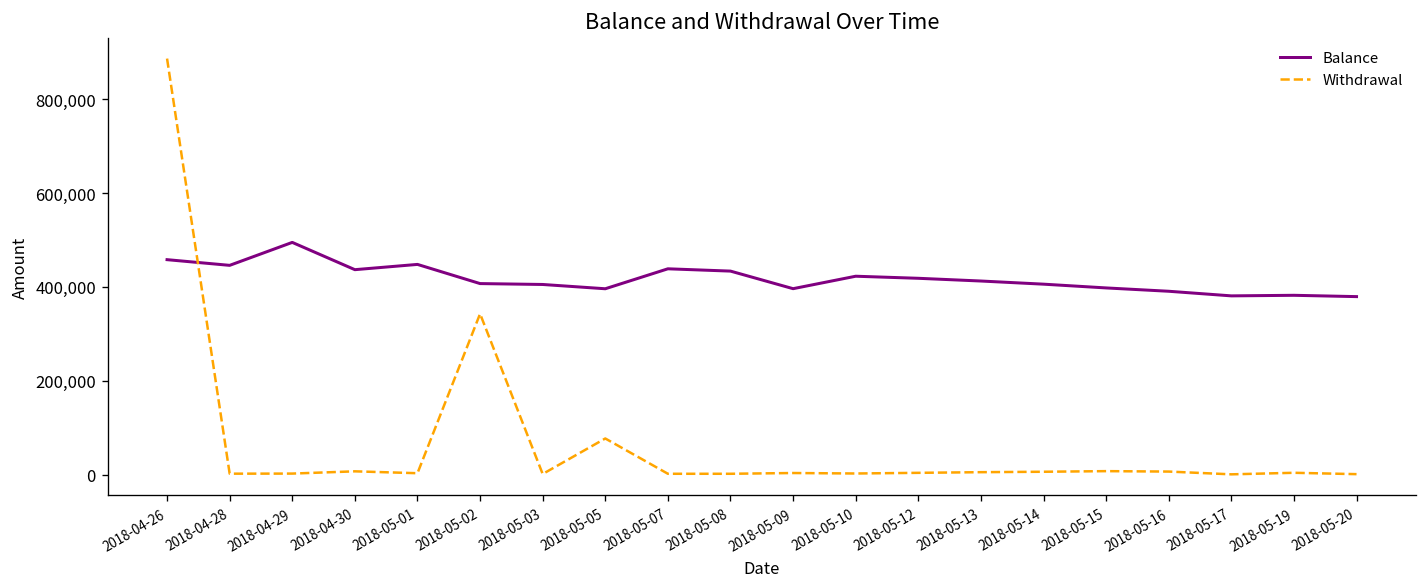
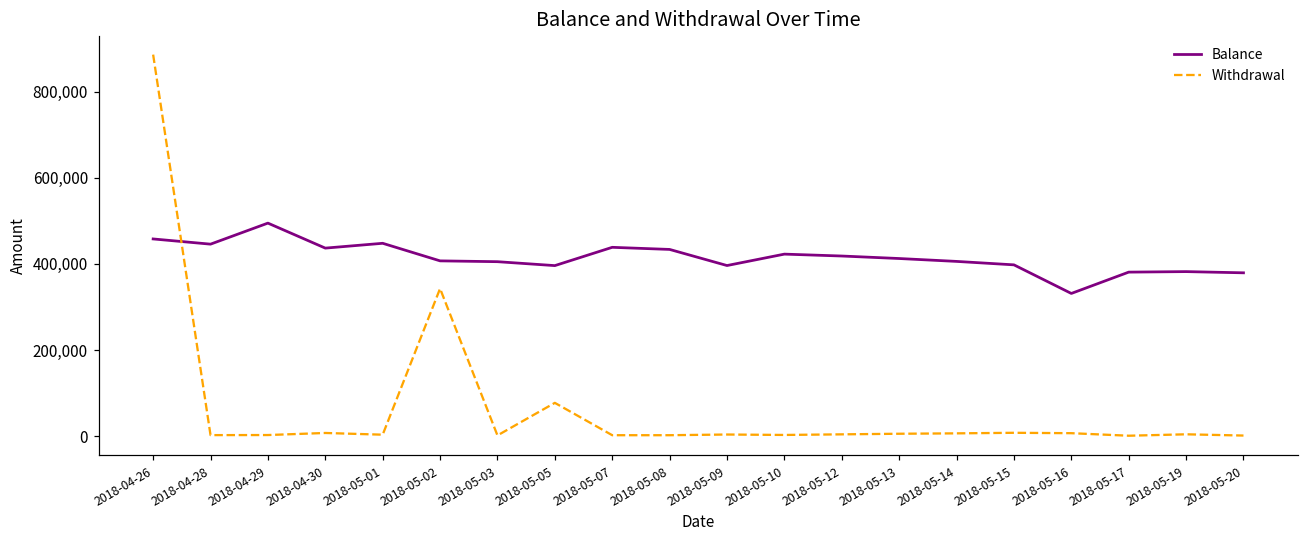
Balance, 2018-05-16: 390,000 -> 330,000
